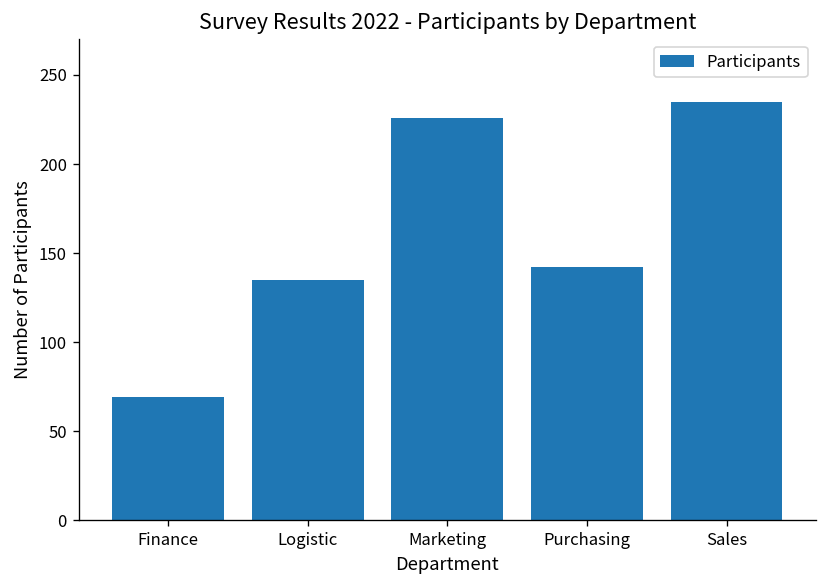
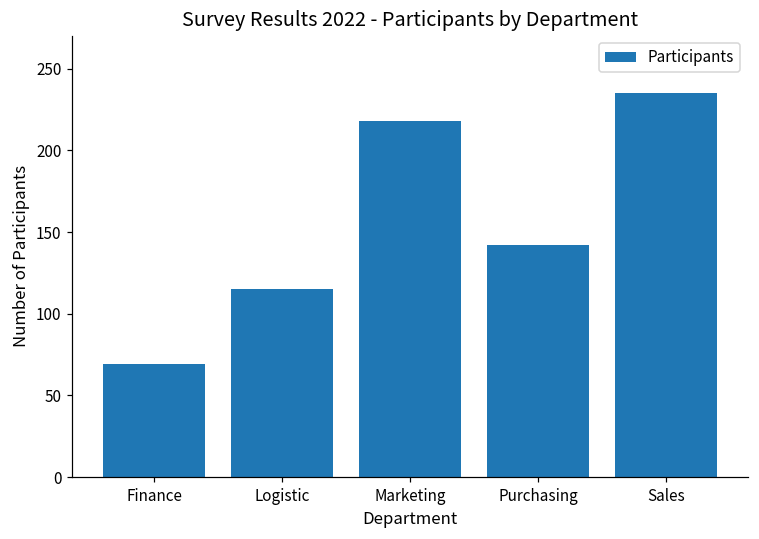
Logistic: 135 -> 115
Marketing: 226 -> 218
